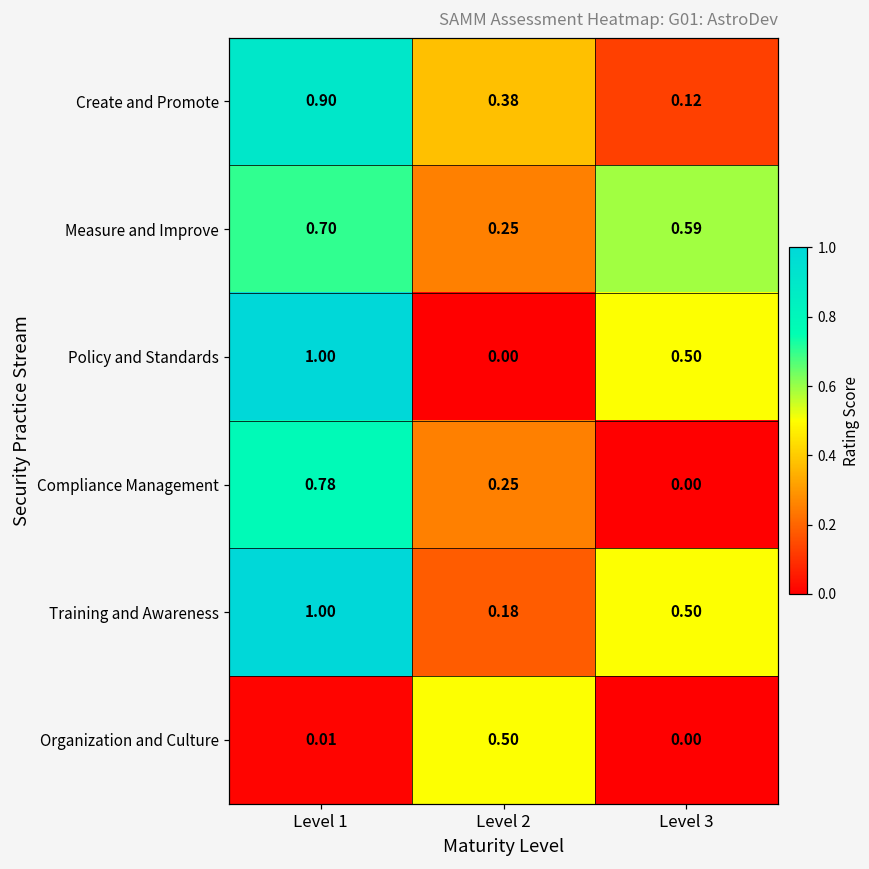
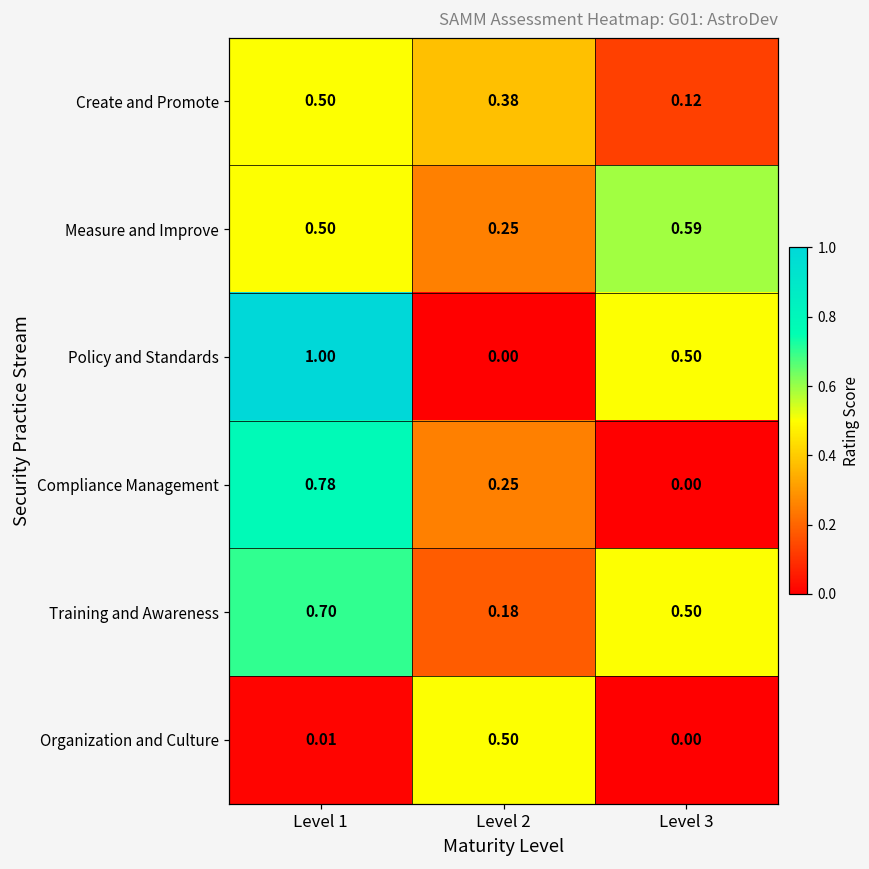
Create and Promote, Level 1: 0.90 -> 0.50
Measure and Improve, Level 1: 0.70 -> 0.50
Training and Awareness, Level 1: 1.00 -> 0.70
